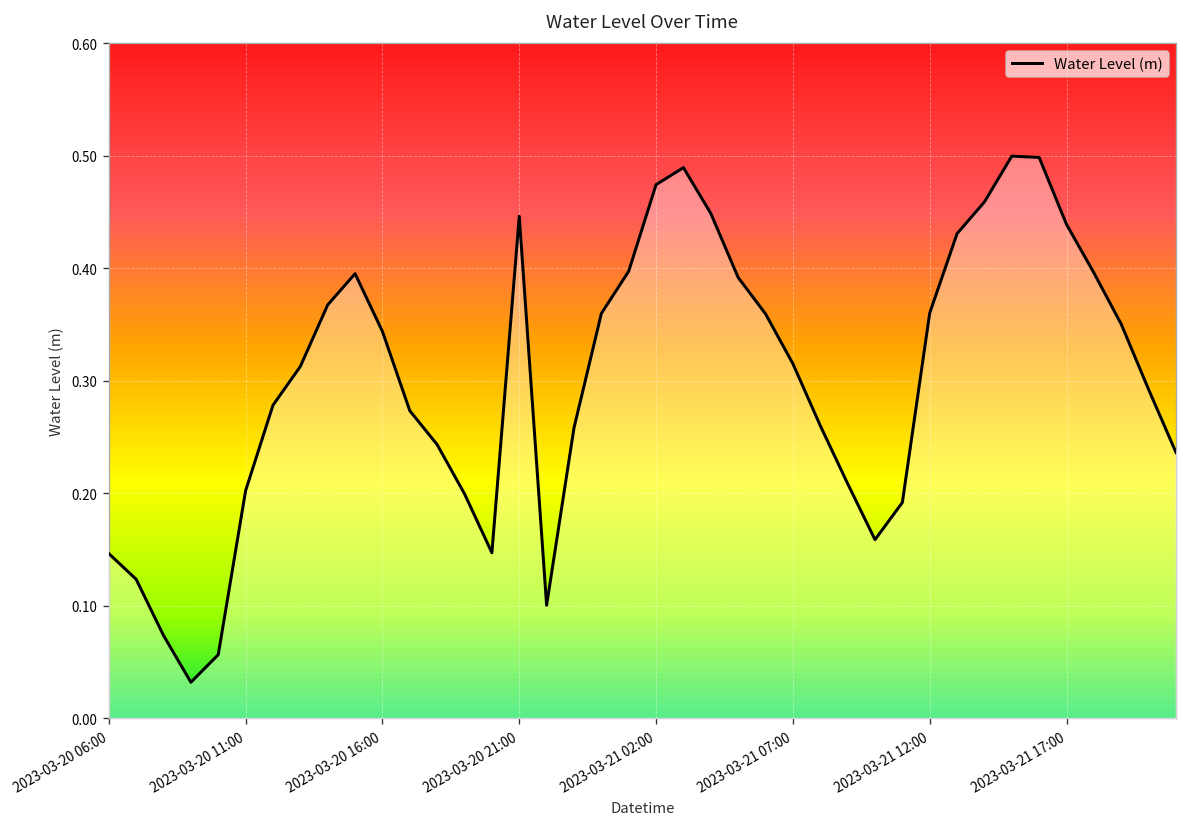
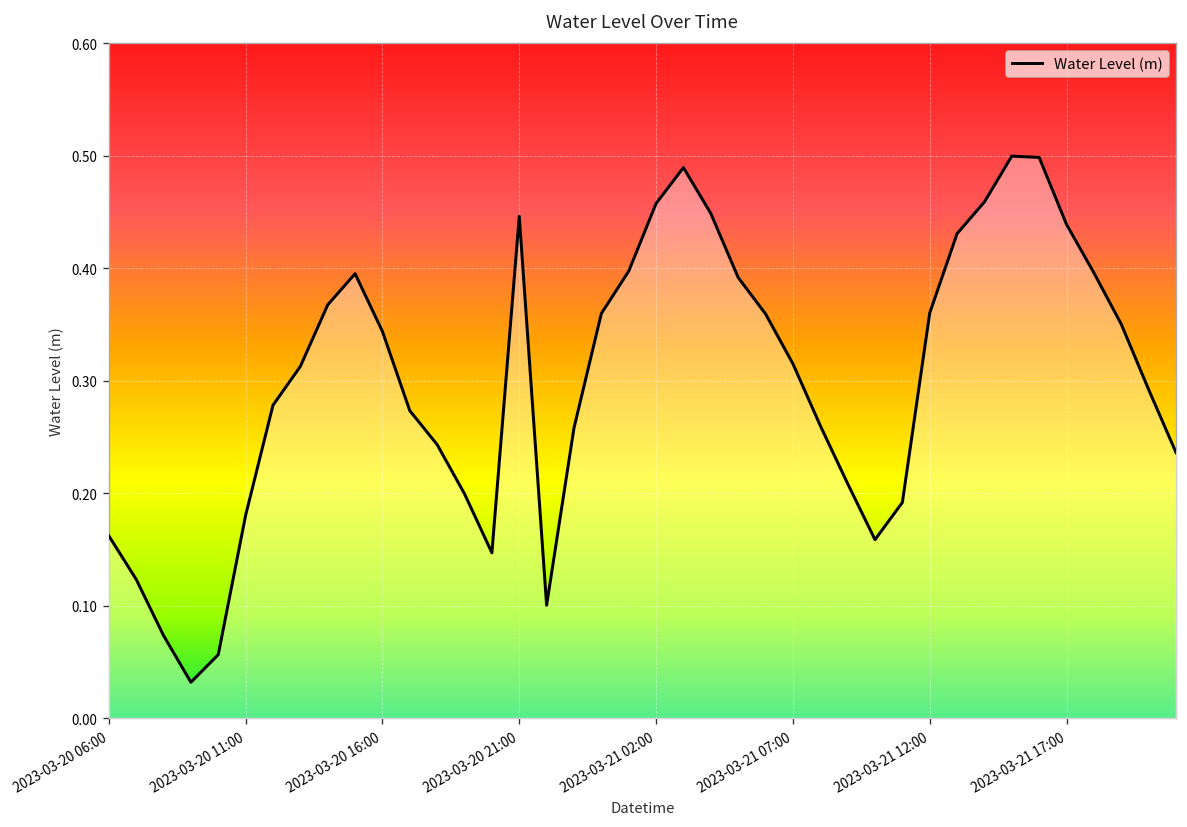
2023-03-20 06:00: 0.15 -> 0.16
2023-03-20 11:00: 0.20 -> 0.18
2023-03-21 02:00: 0.47 -> 0.46
